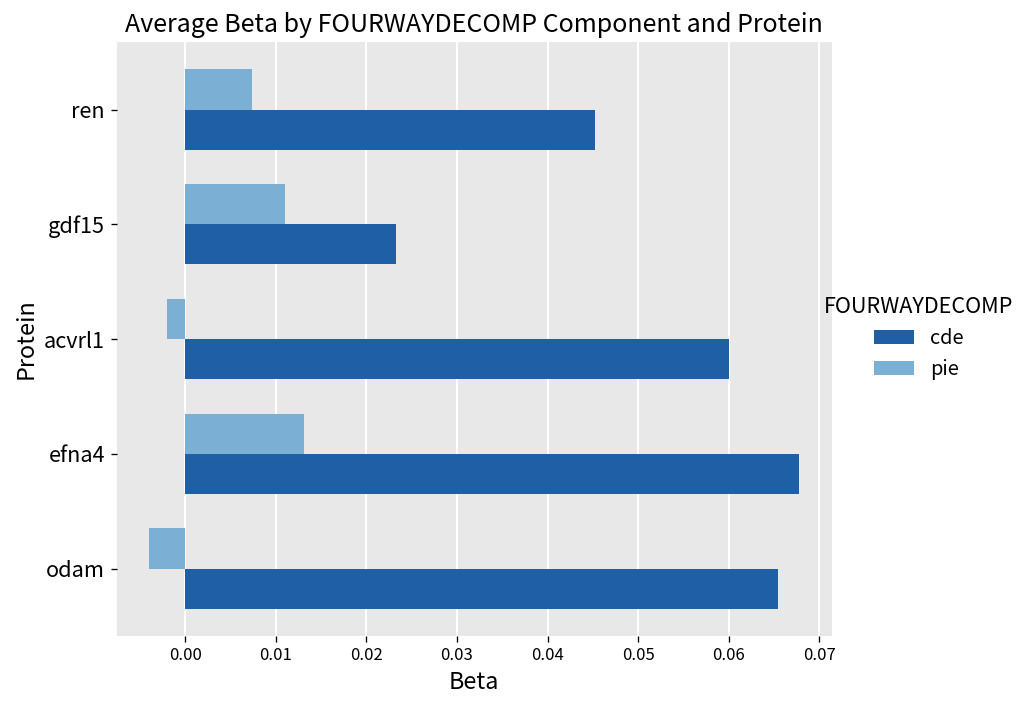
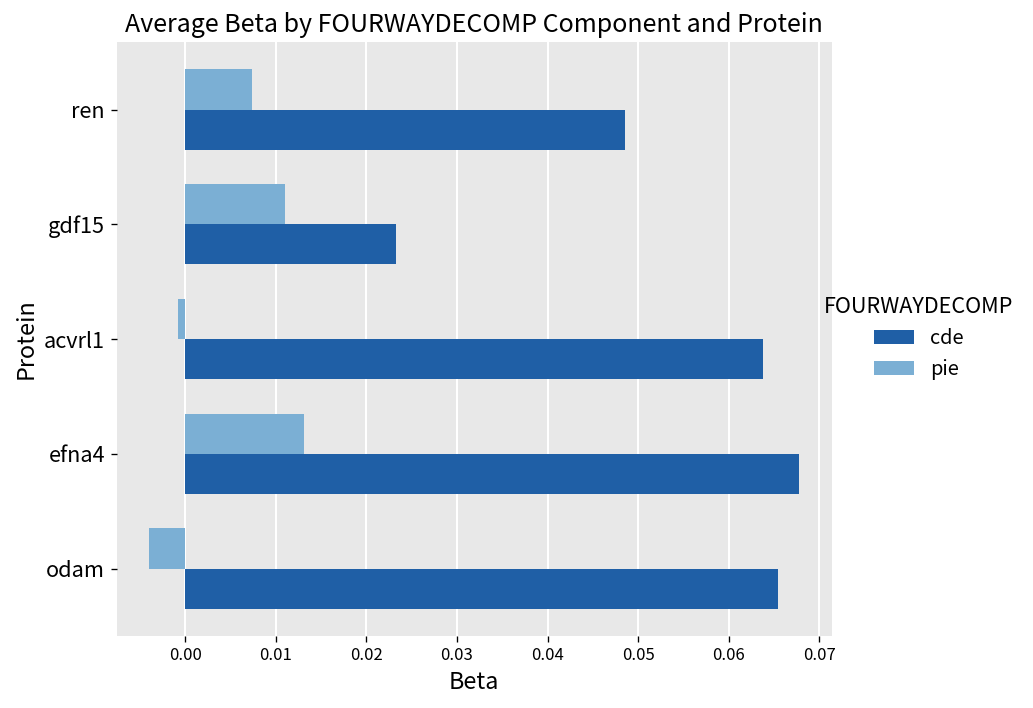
cde, ren: 0.045 -> 0.049
pie, acvrl1: -0.002 -> -0.001
cde, acvrl1: 0.060 -> 0.064
